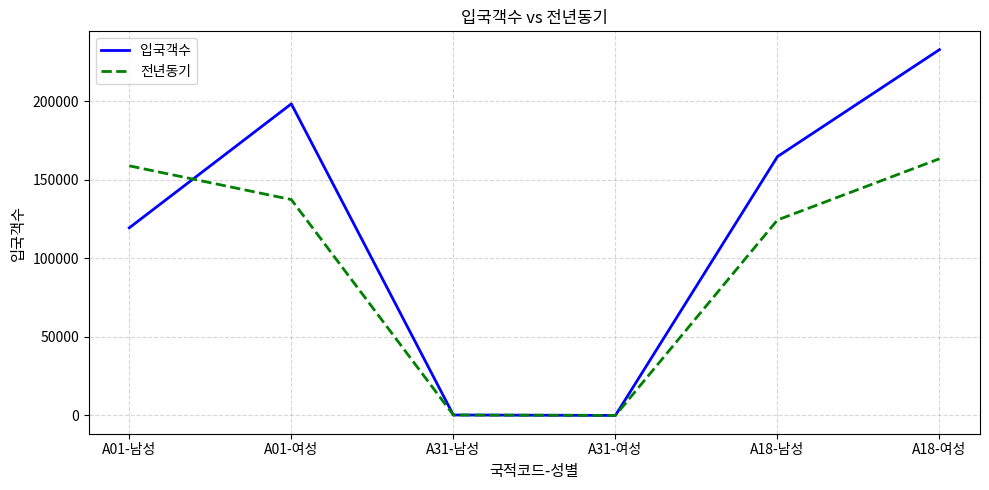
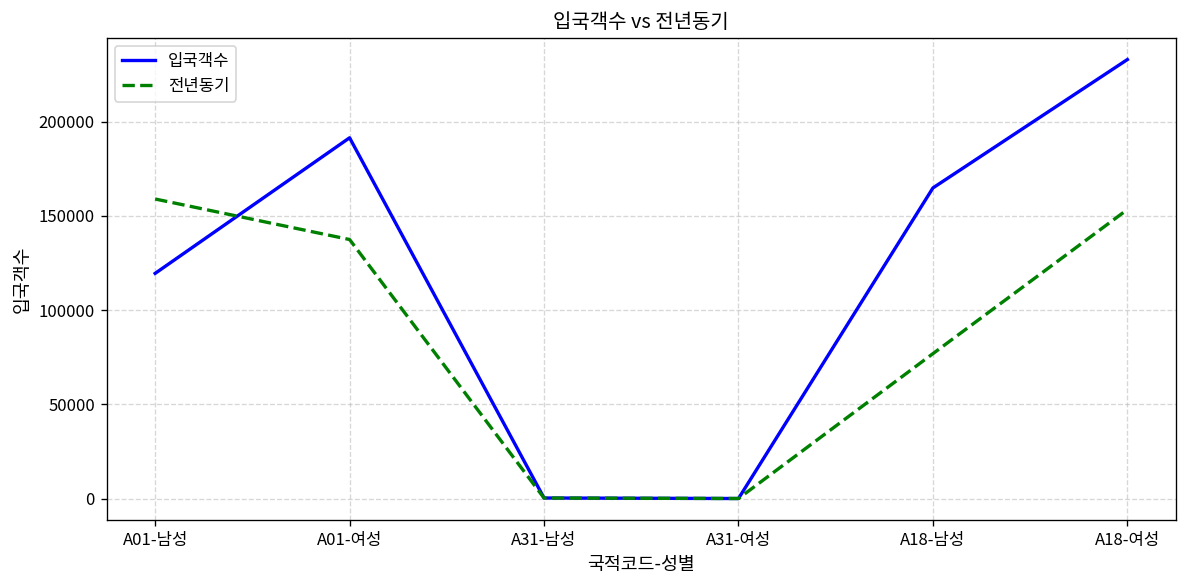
입국객수, A01-여성: 198000 -> 191000
전년동기, A18-남성: 124000 -> 77000
전년동기, A18-여성: 163000 -> 153000
